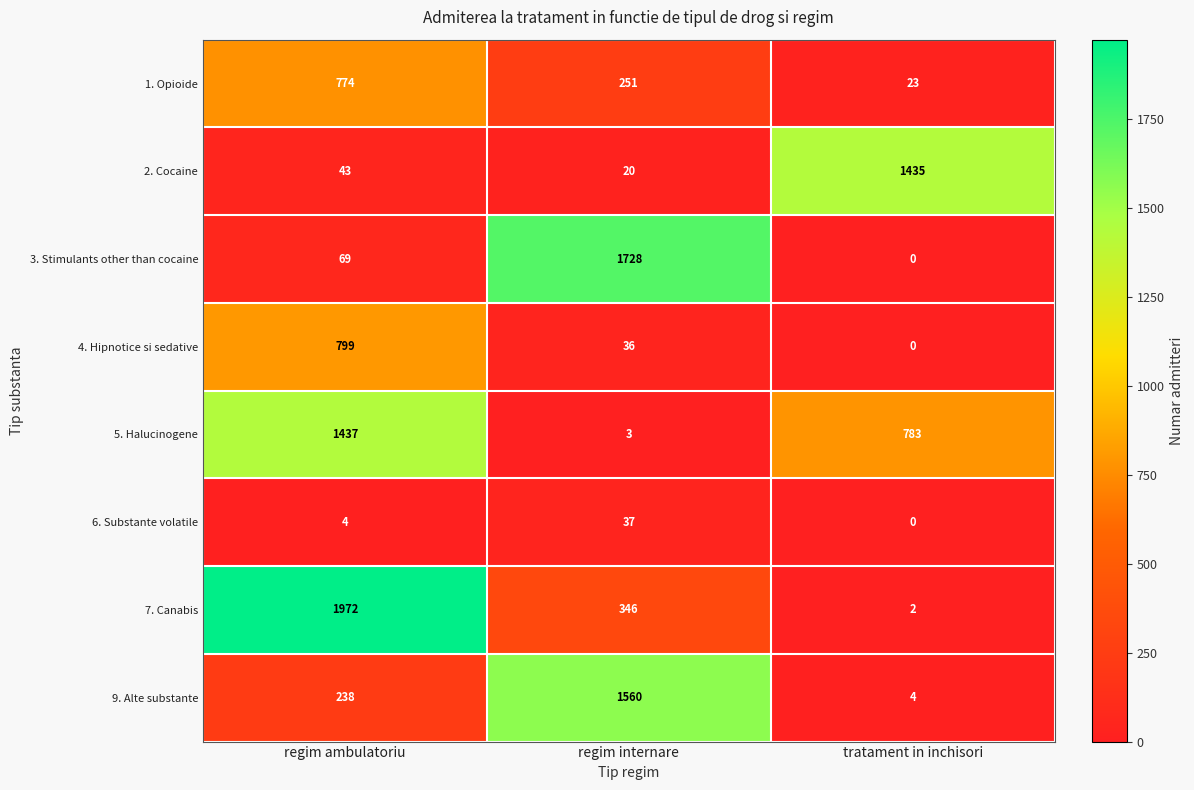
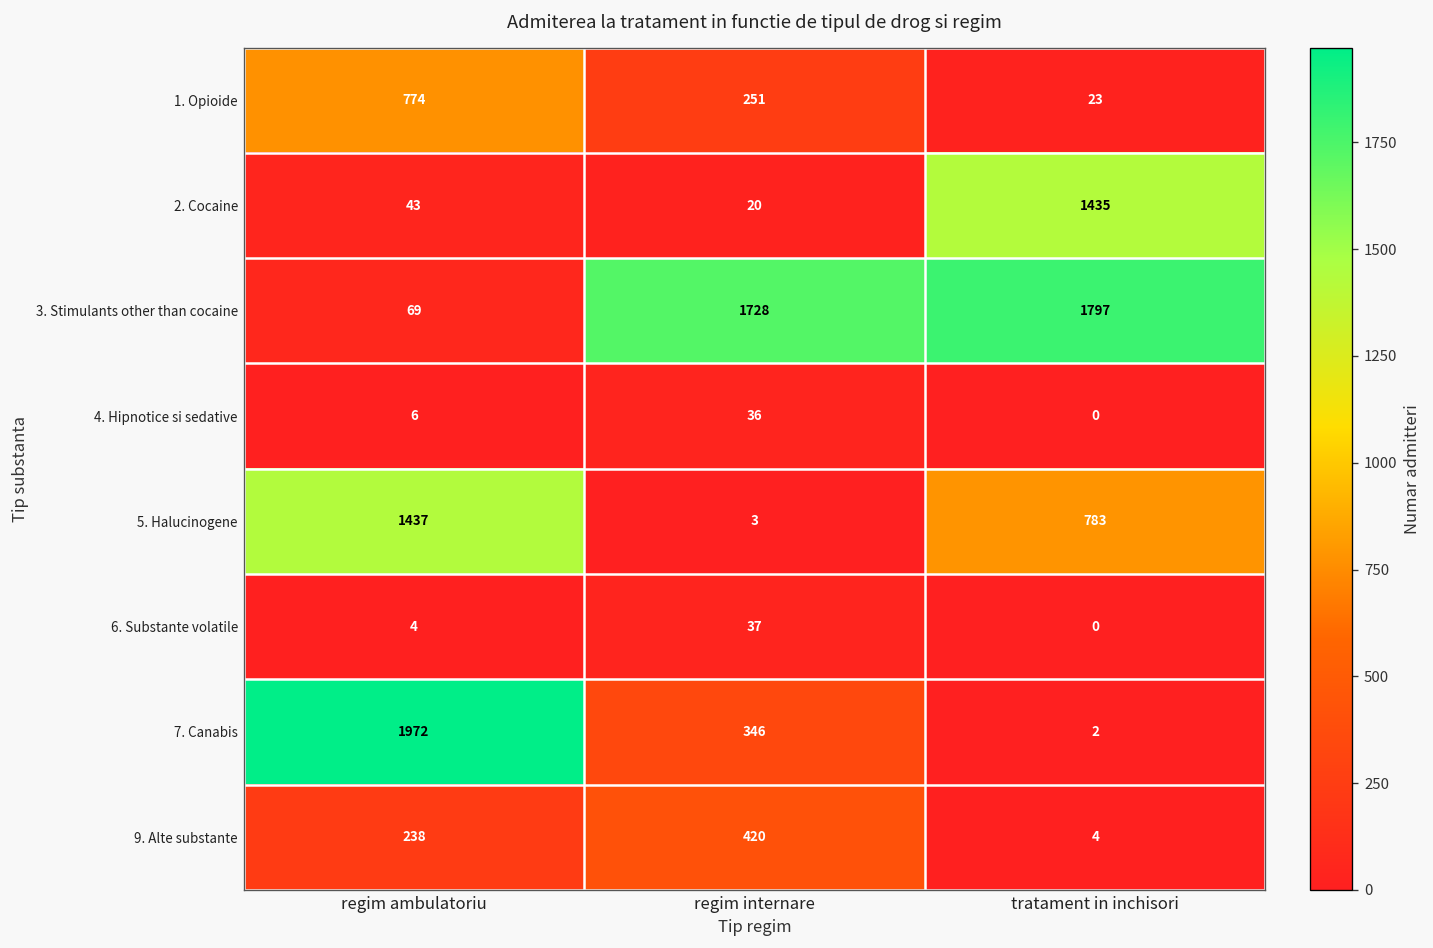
3. Stimulants other than cocaine, tratament in inchisori: 0 -> 1797
4. Hipnotice si sedative, regim ambulatoriu: 799 -> 6
9. Alte substante, regim internare: 1560 -> 420
